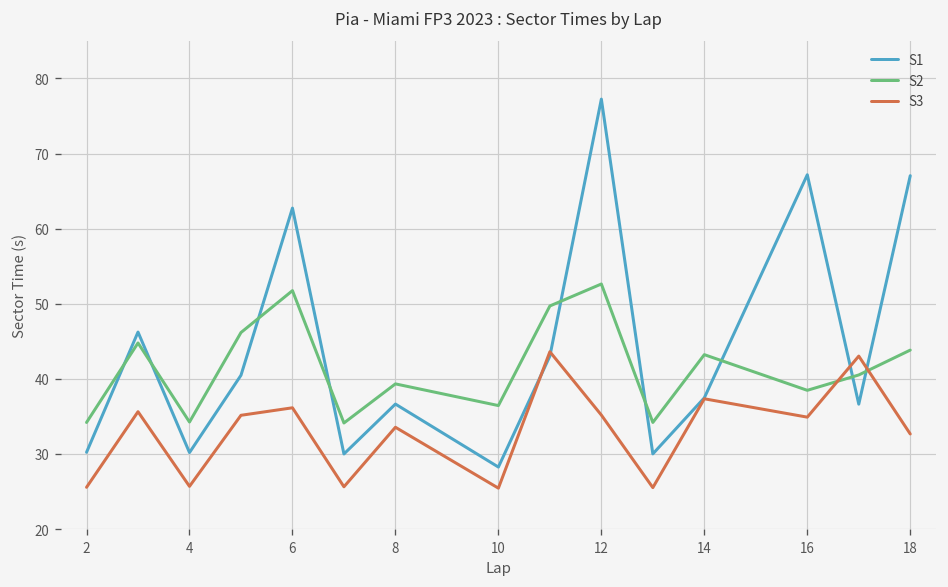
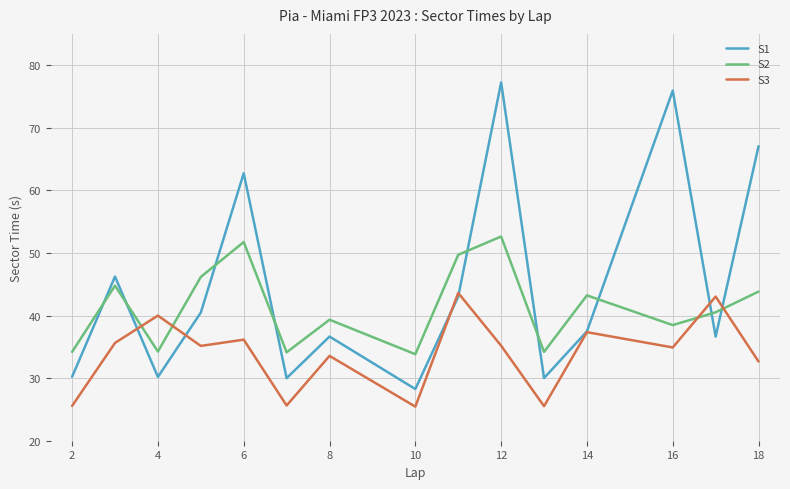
S3, 4: 26 -> 40
S2, 10: 36 -> 34
S1, 16: 67 -> 76
